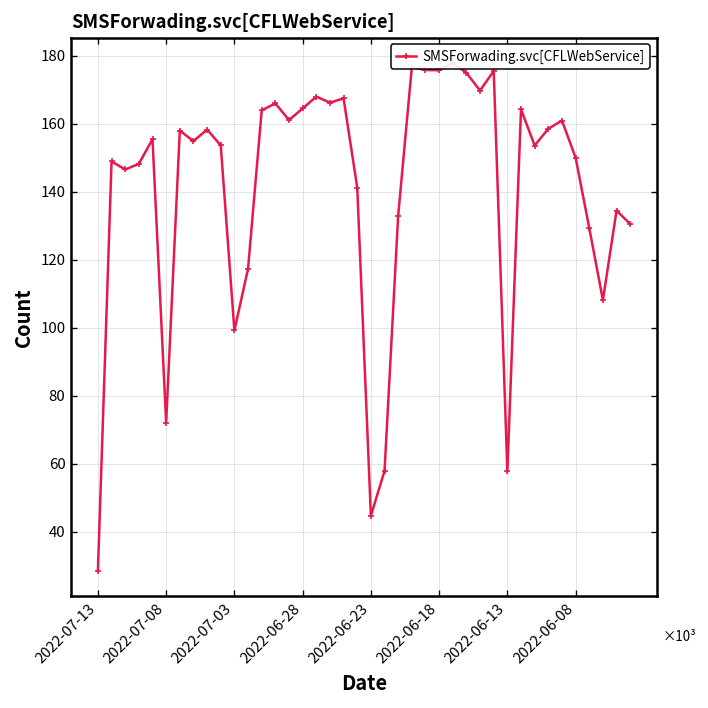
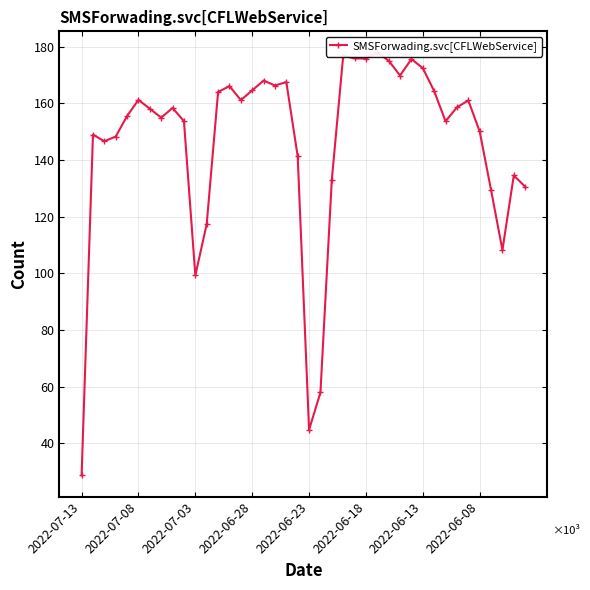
2022-07-08: 72 -> 161
2022-06-13: 58 -> 172
